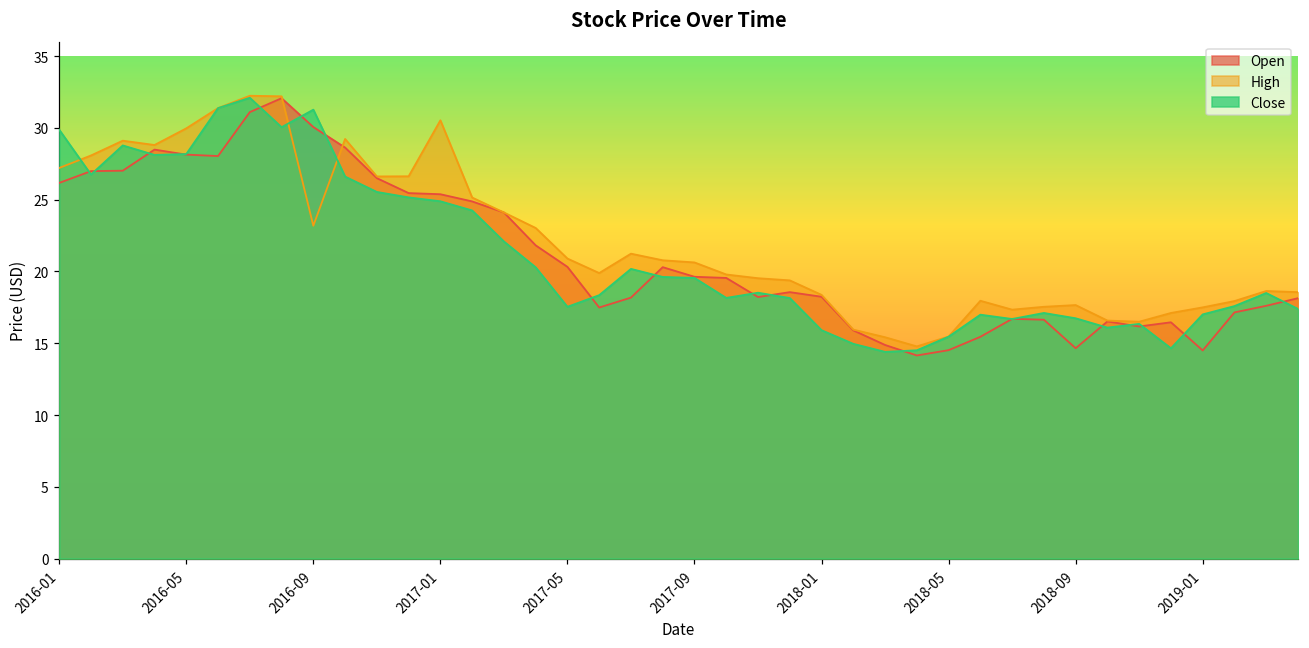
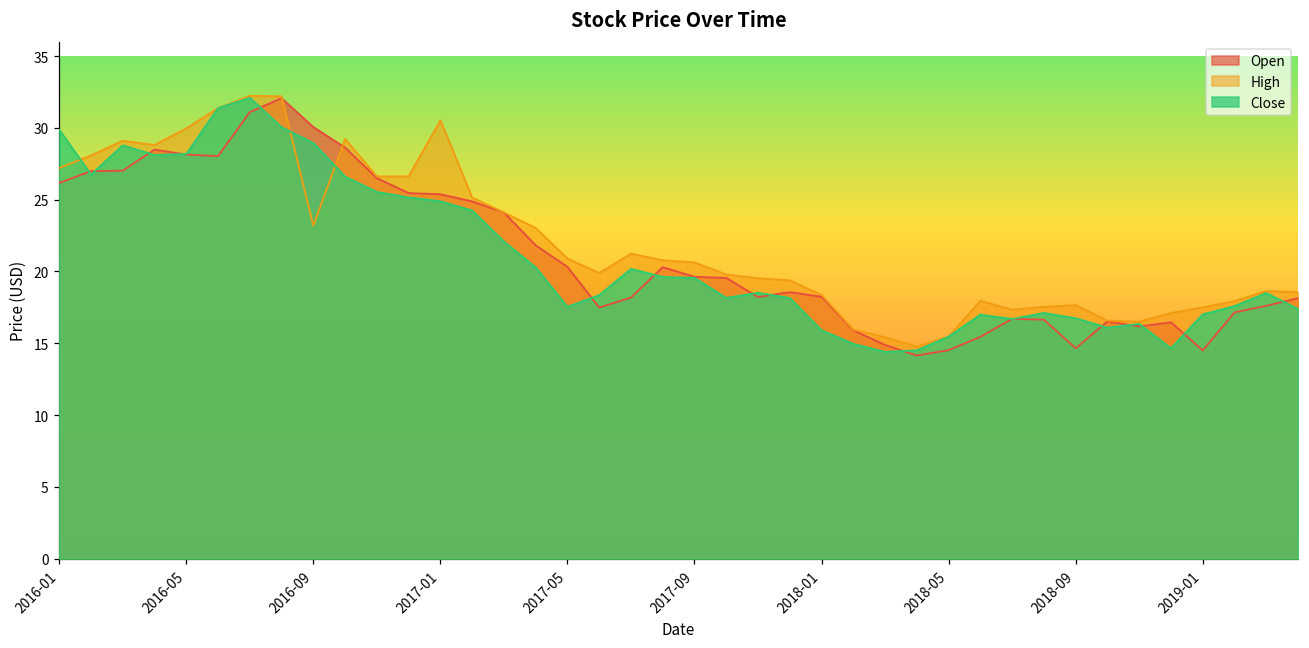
Close, 2016-09: 31.3 -> 29.0
